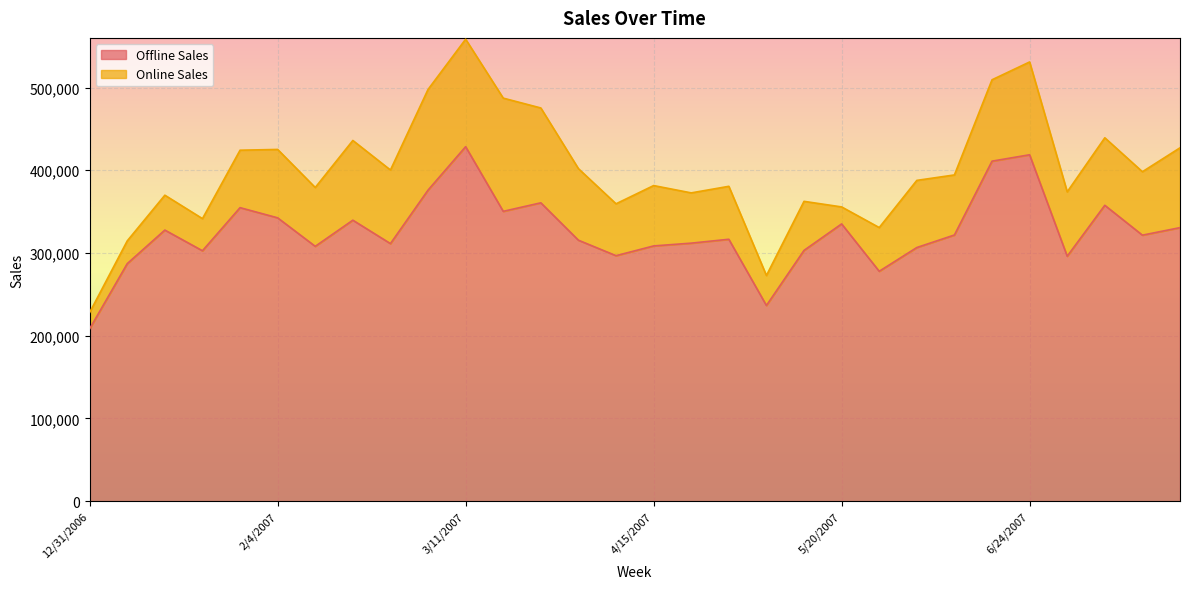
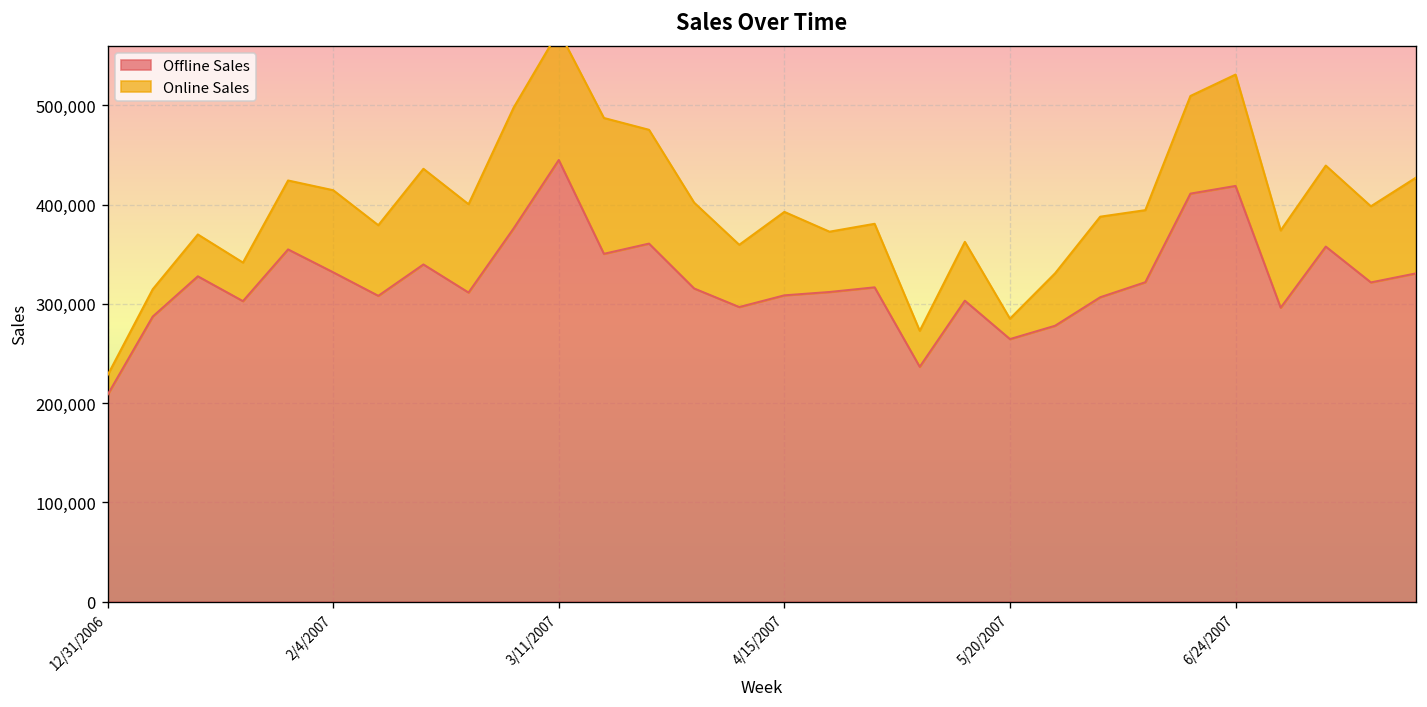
Offline Sales, 2/4/2007: 340,000 -> 330,000
Offline Sales, 3/11/2007: 430,000 -> 440,000
Online Sales, 4/15/2007: 70,000 -> 80,000
Offline Sales, 5/20/2007: 340,000 -> 260,000
